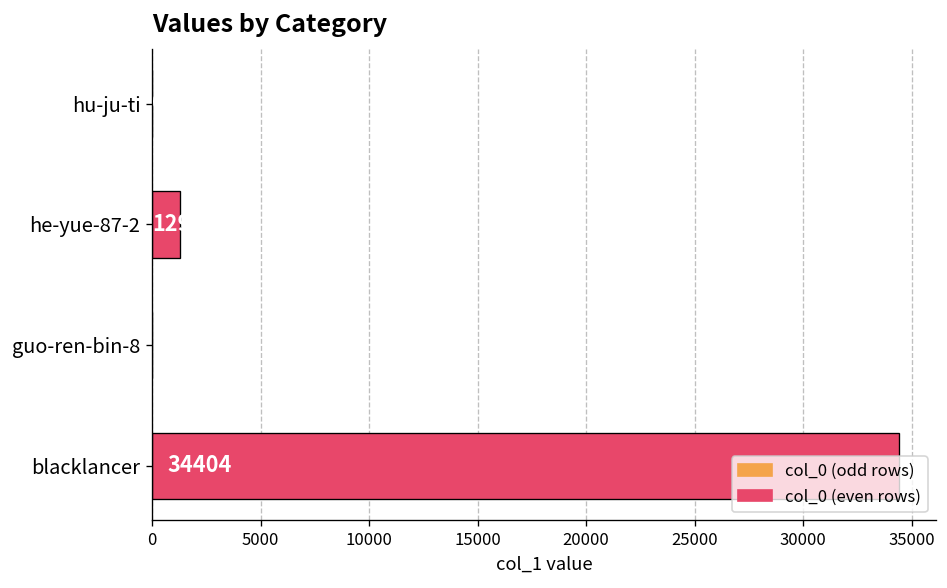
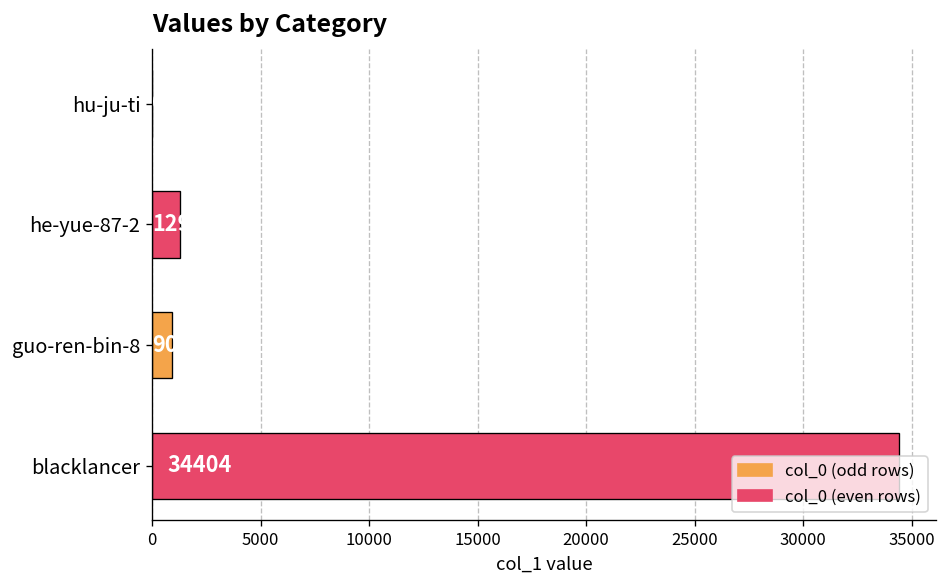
guo-ren-bin-8: 0 -> 900
